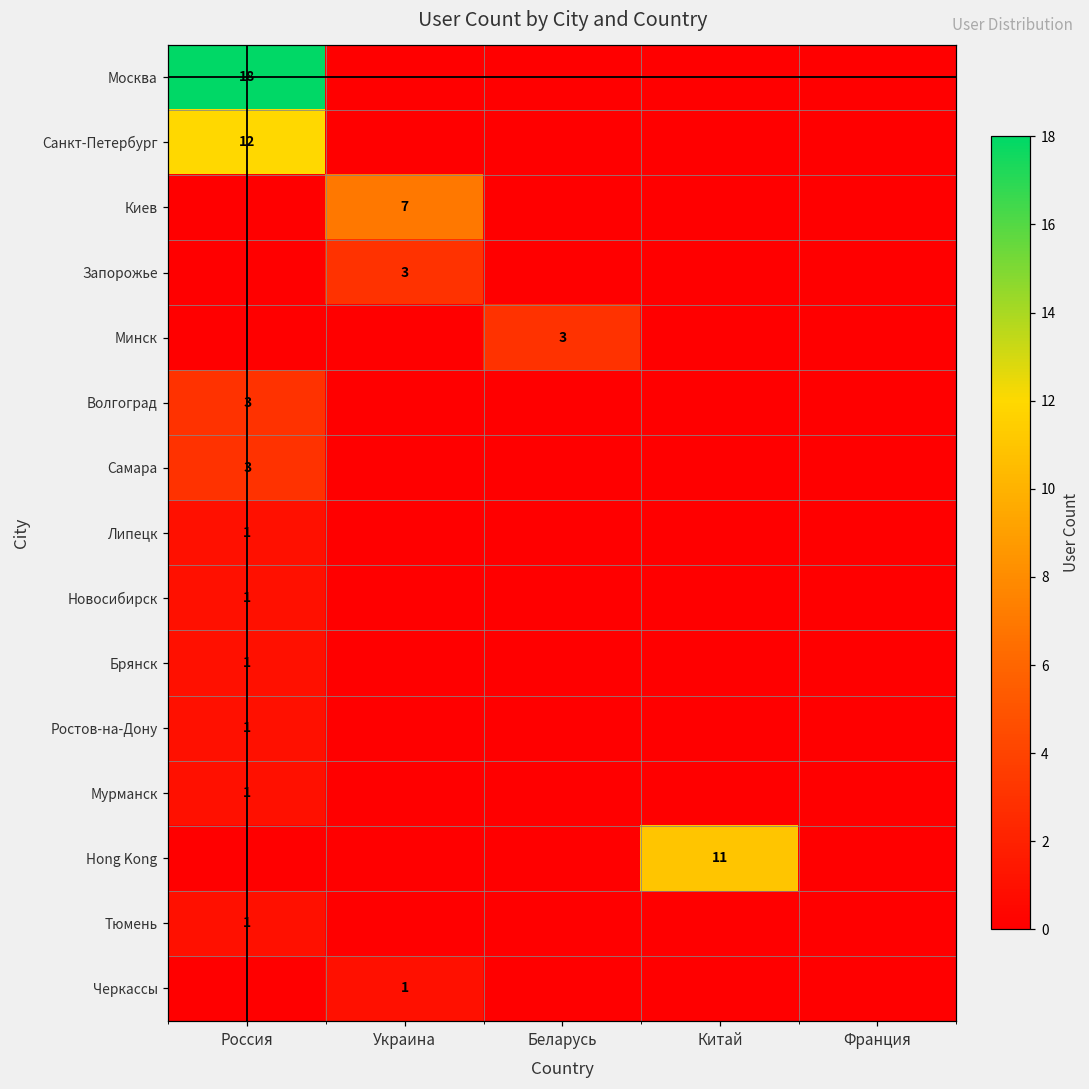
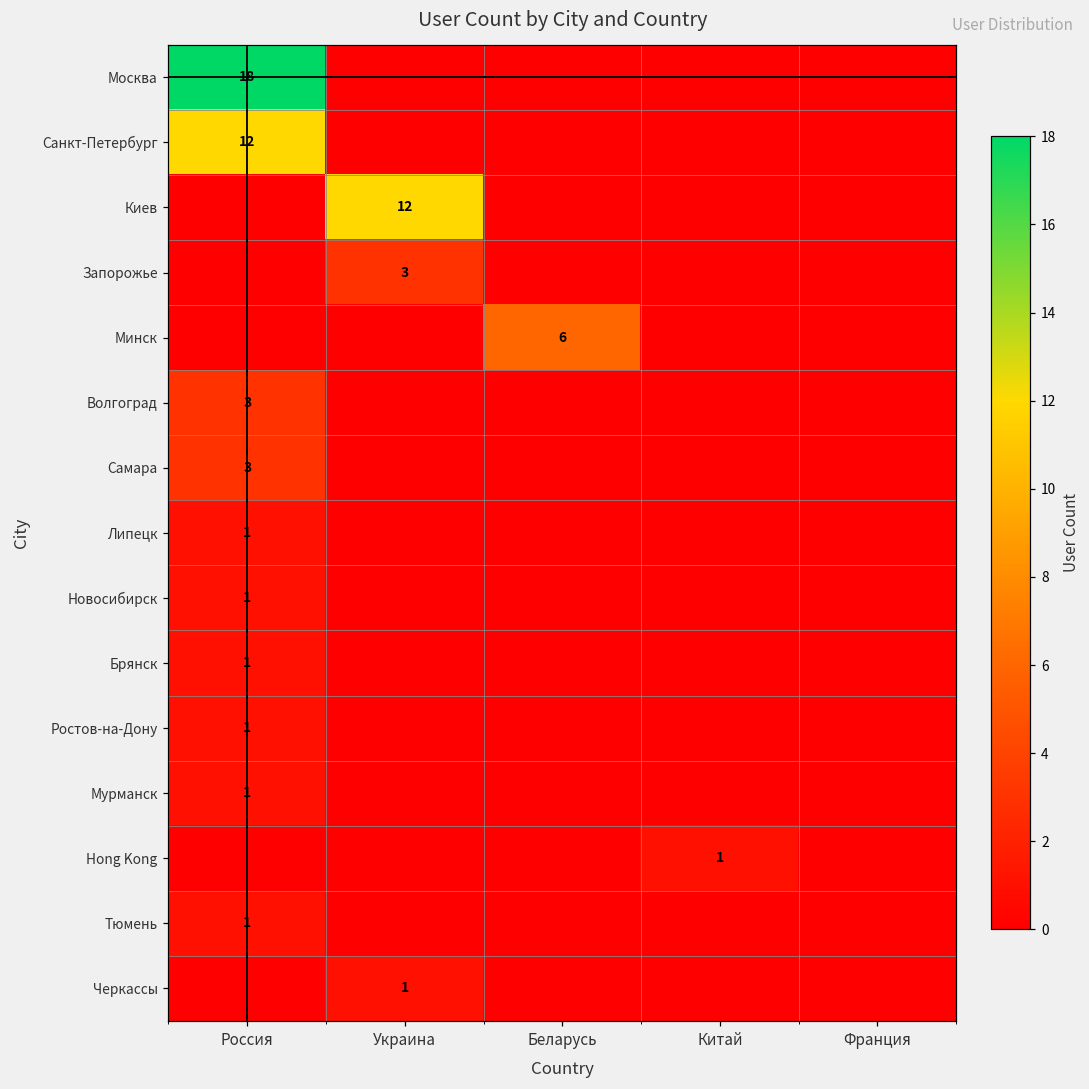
Киев, Украина: 7 -> 12
Минск, Беларусь: 3 -> 6
Hong Kong, Китай: 11 -> 1
